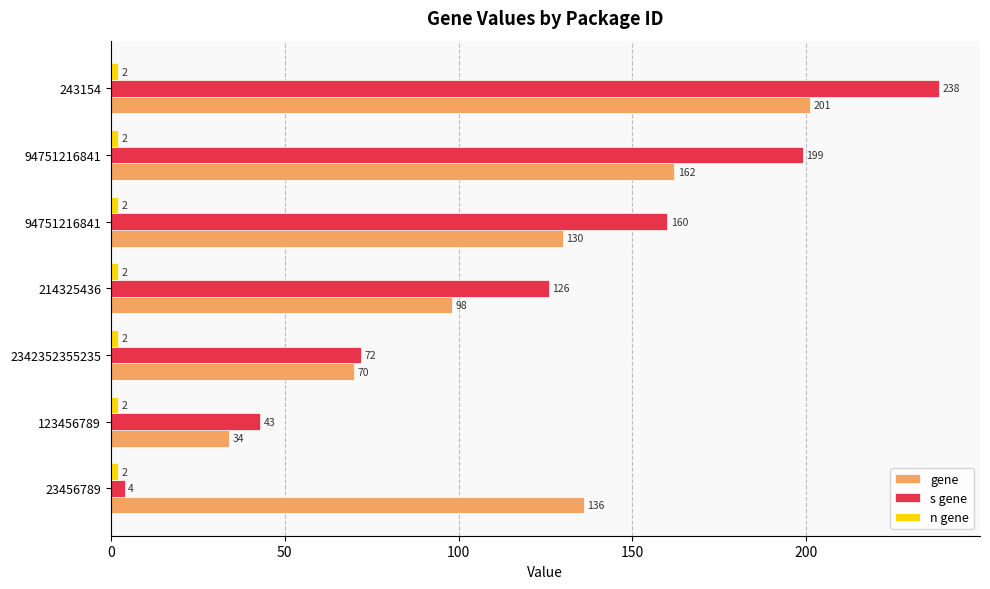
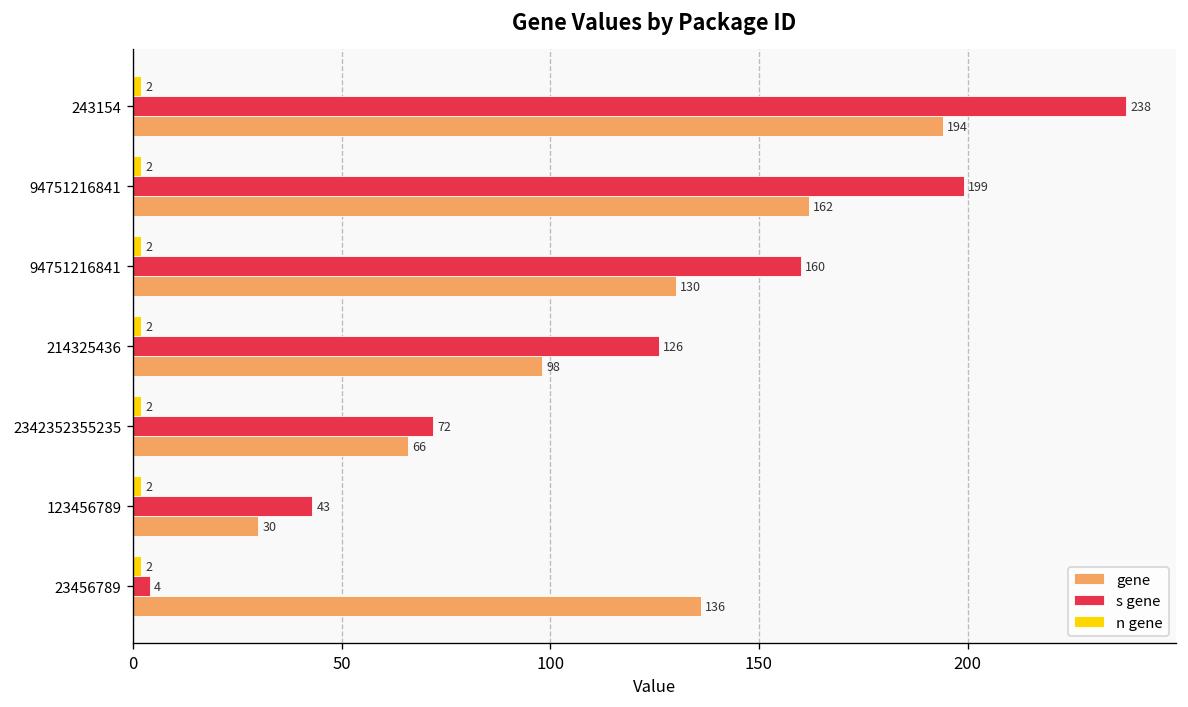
gene, 243154: 201 -> 194
gene, 2342352355235: 70 -> 66
gene, 123456789: 34 -> 30
